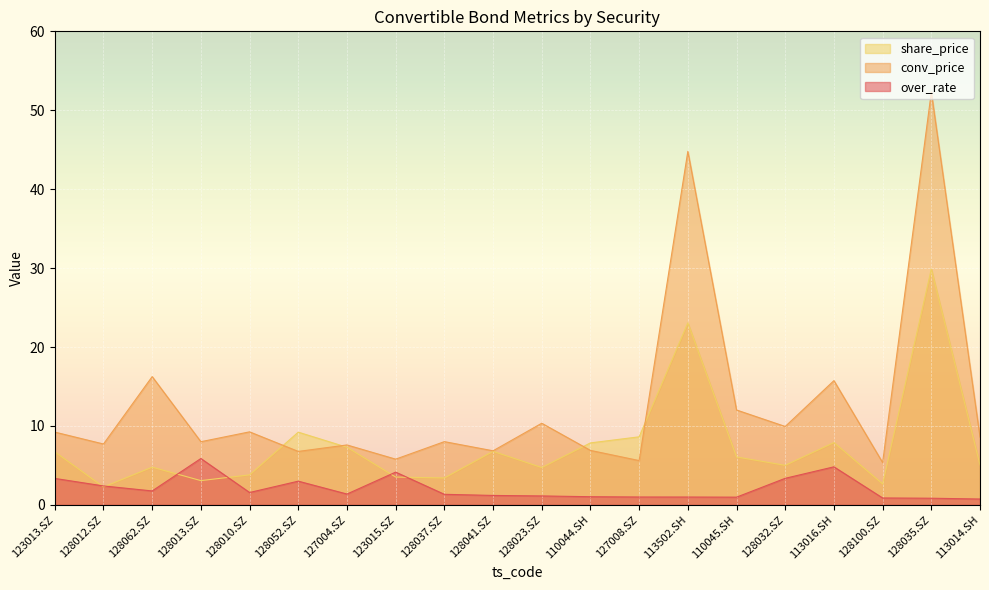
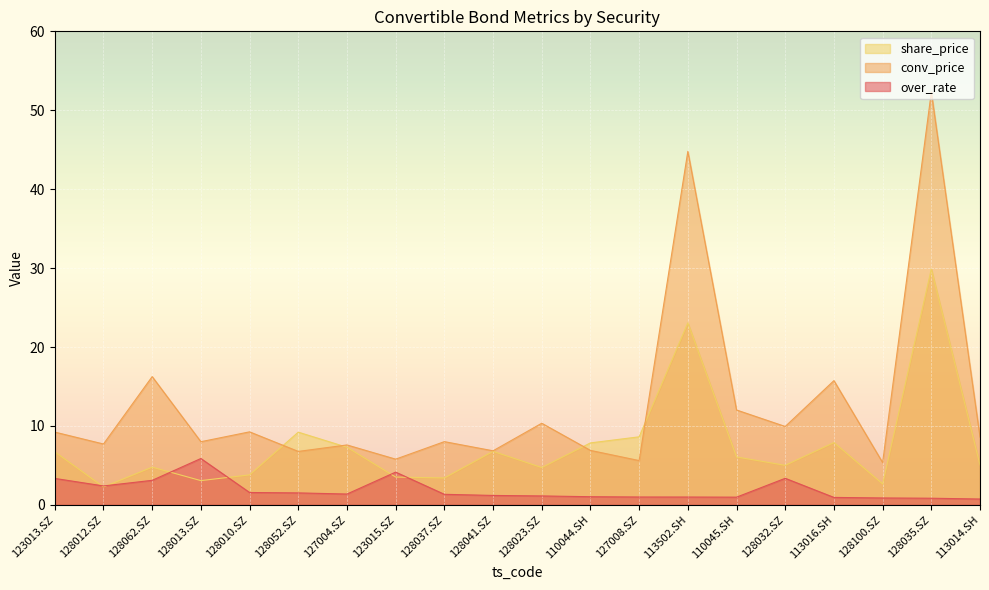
over_rate, 128062.SZ: 2 -> 3
over_rate, 128052.SZ: 3 -> 2
over_rate, 113016.SH: 5 -> 1
